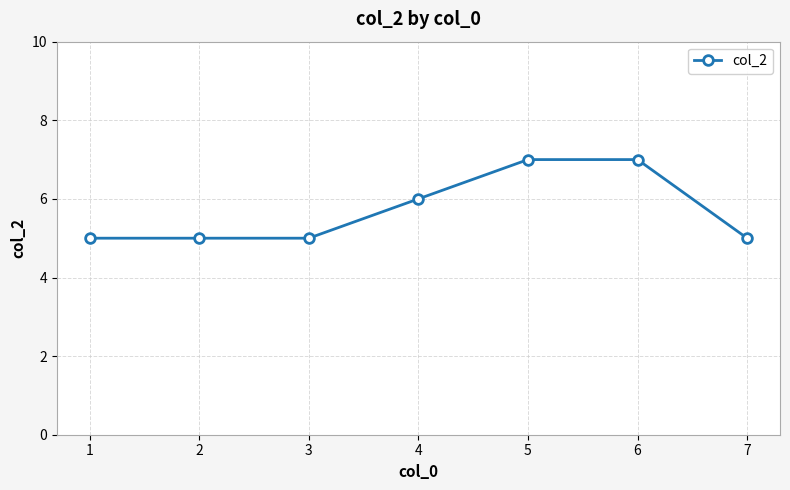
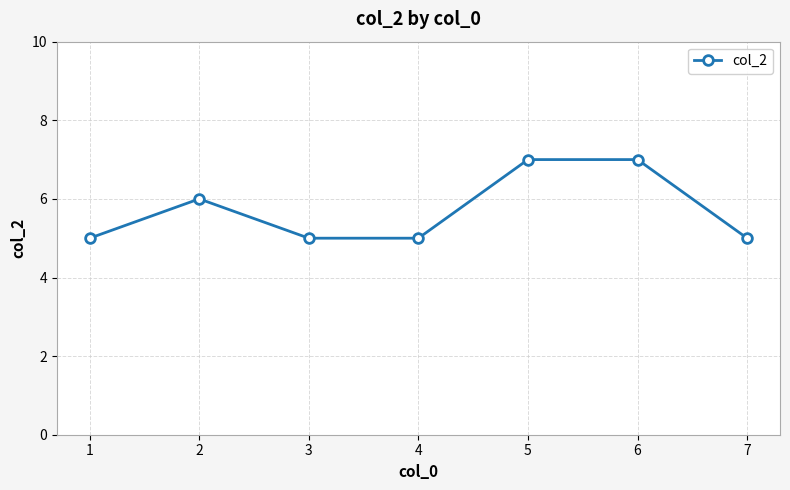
2: 5 -> 6
4: 6 -> 5
